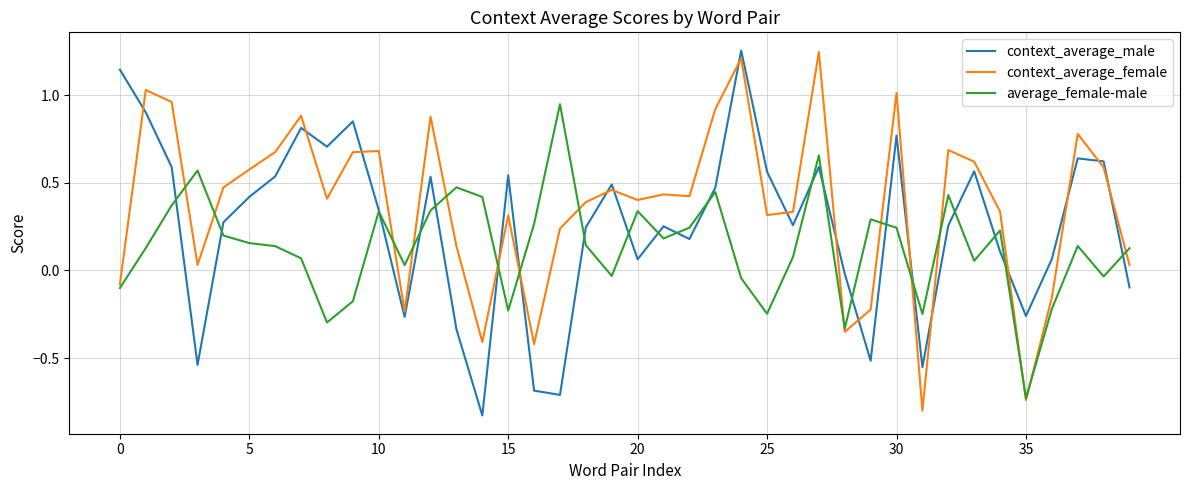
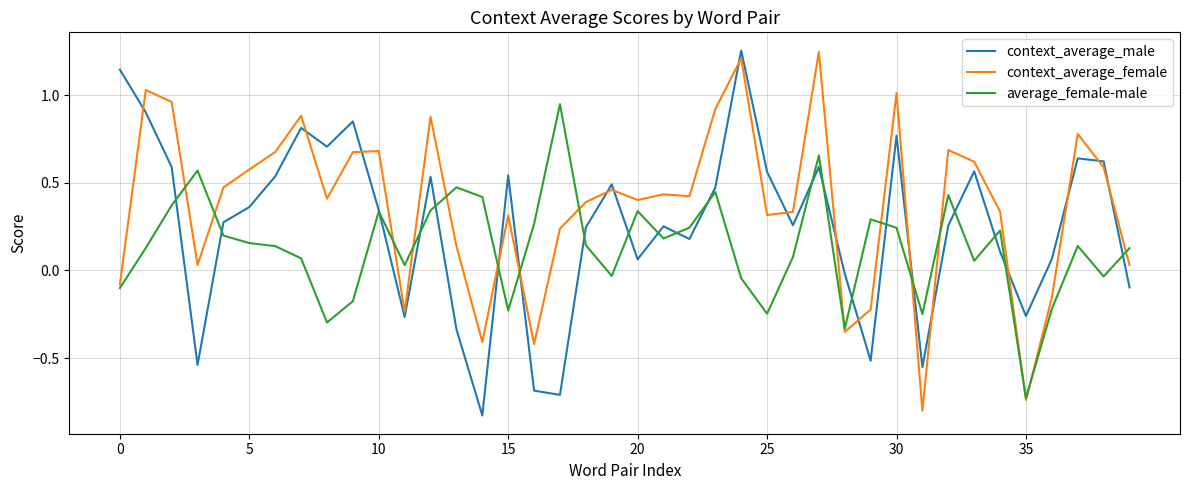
context_average_male, 5: 0.42 -> 0.36
